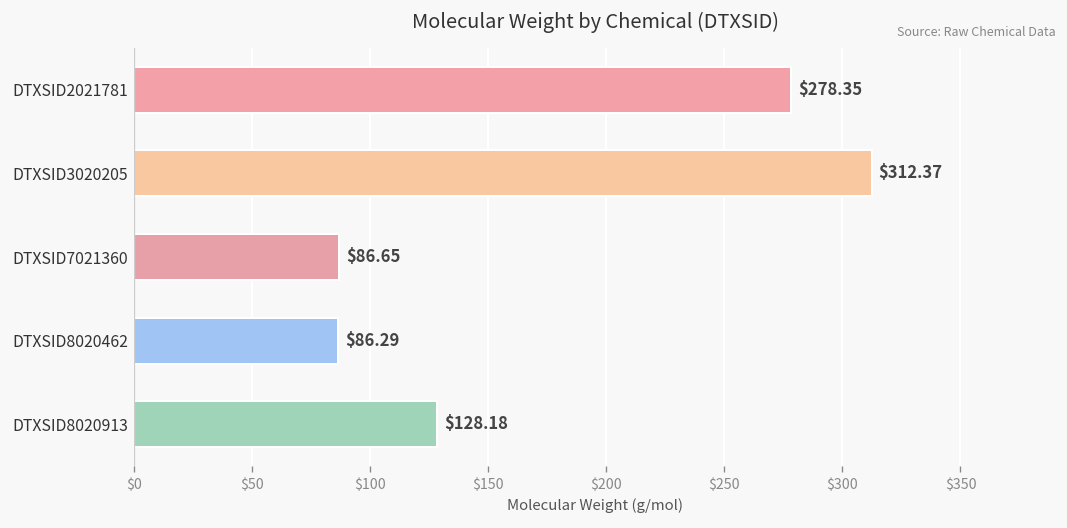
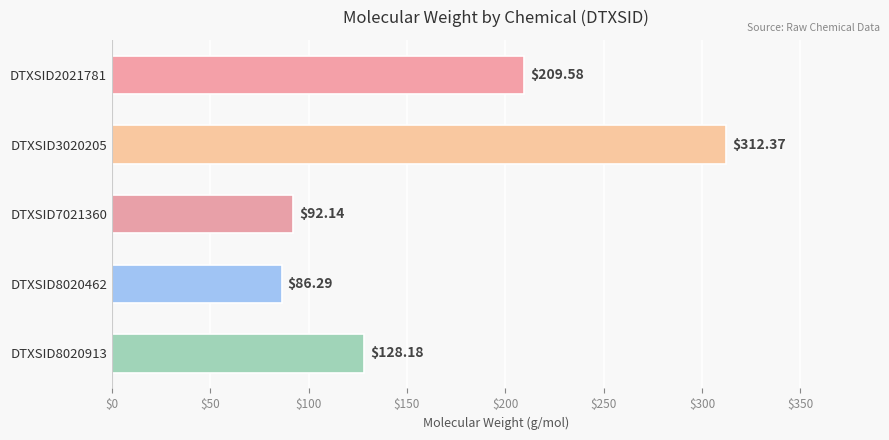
DTXSID2021781: $278.35 -> $209.58
DTXSID7021360: $86.65 -> $92.14
